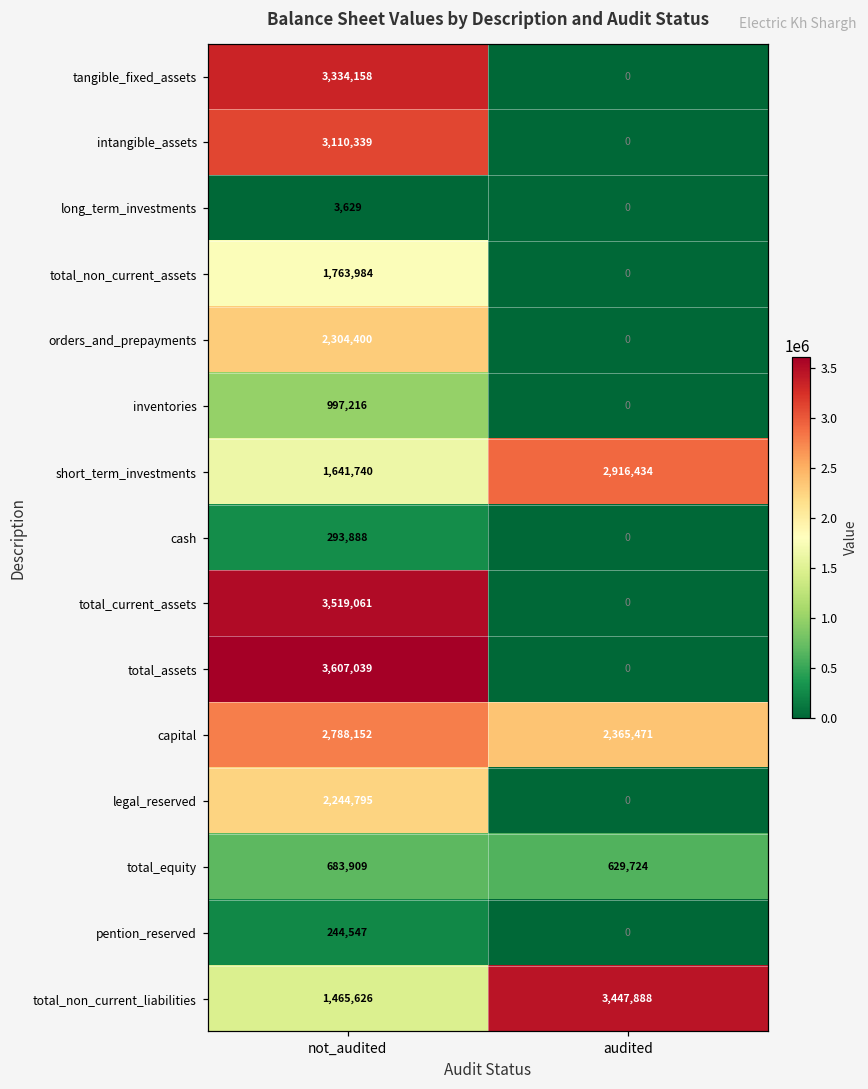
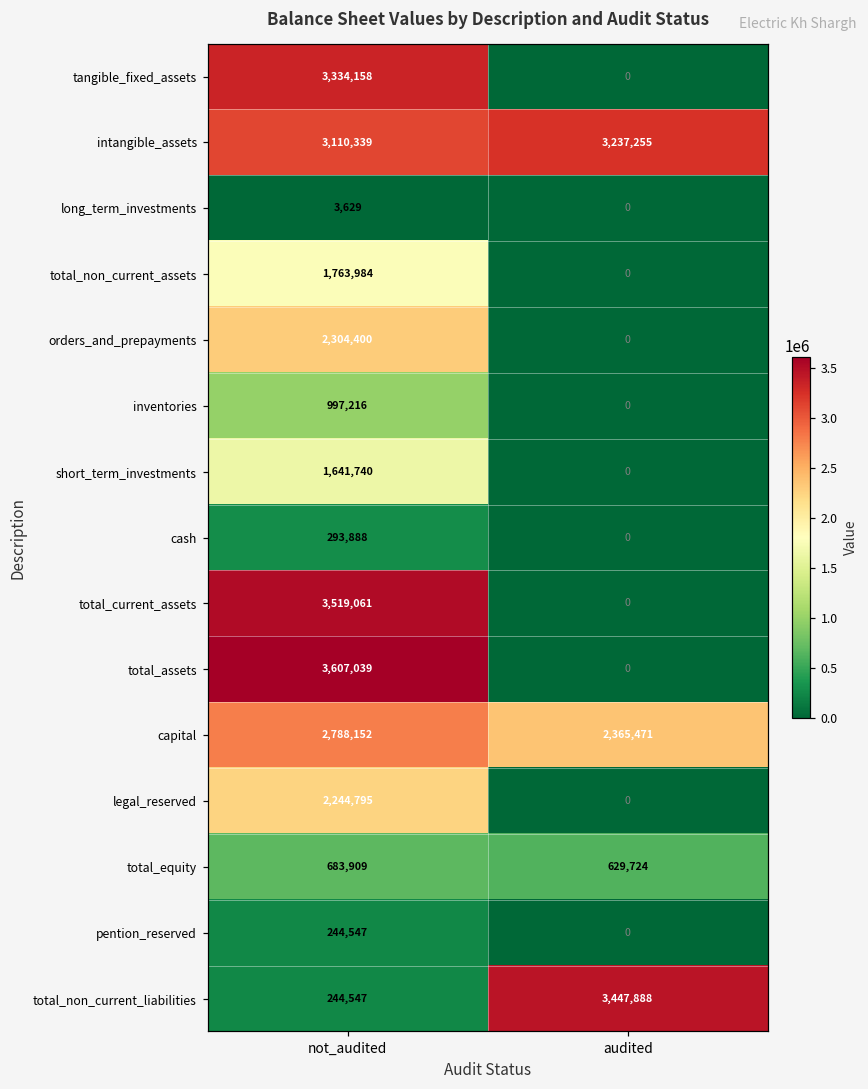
intangible_assets, audited: 0 -> 3,237,255
short_term_investments, audited: 2,916,434 -> 0
total_non_current_liabilities, not_audited: 1,465,626 -> 244,547
